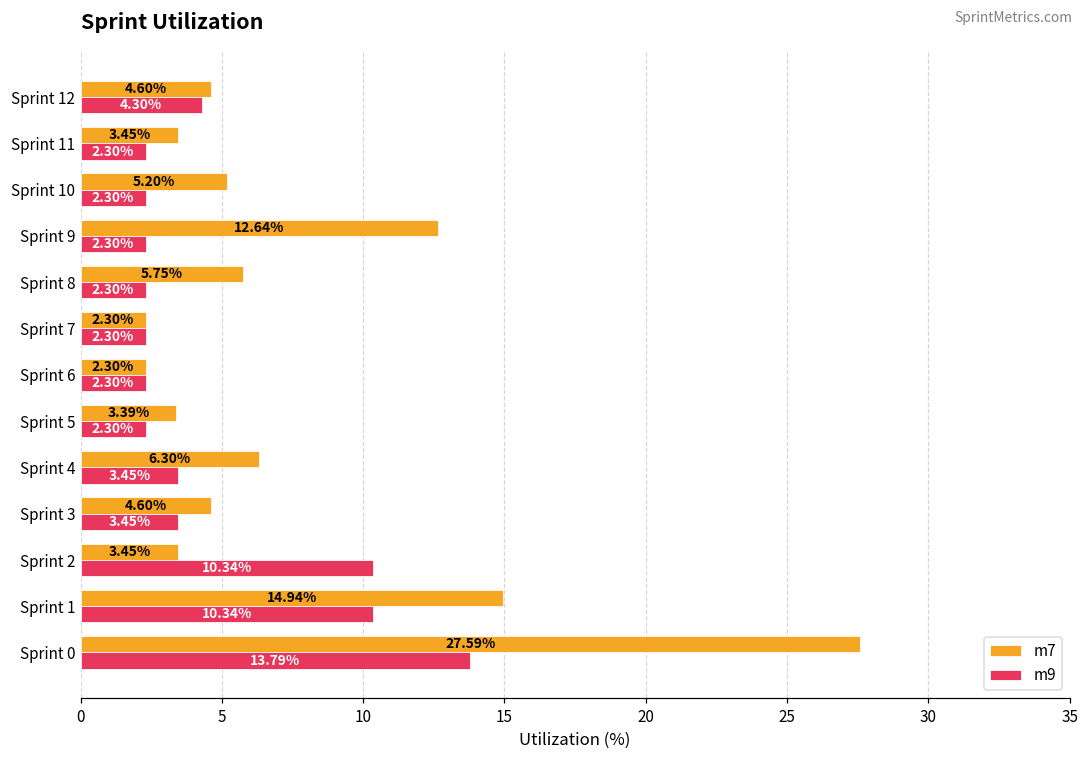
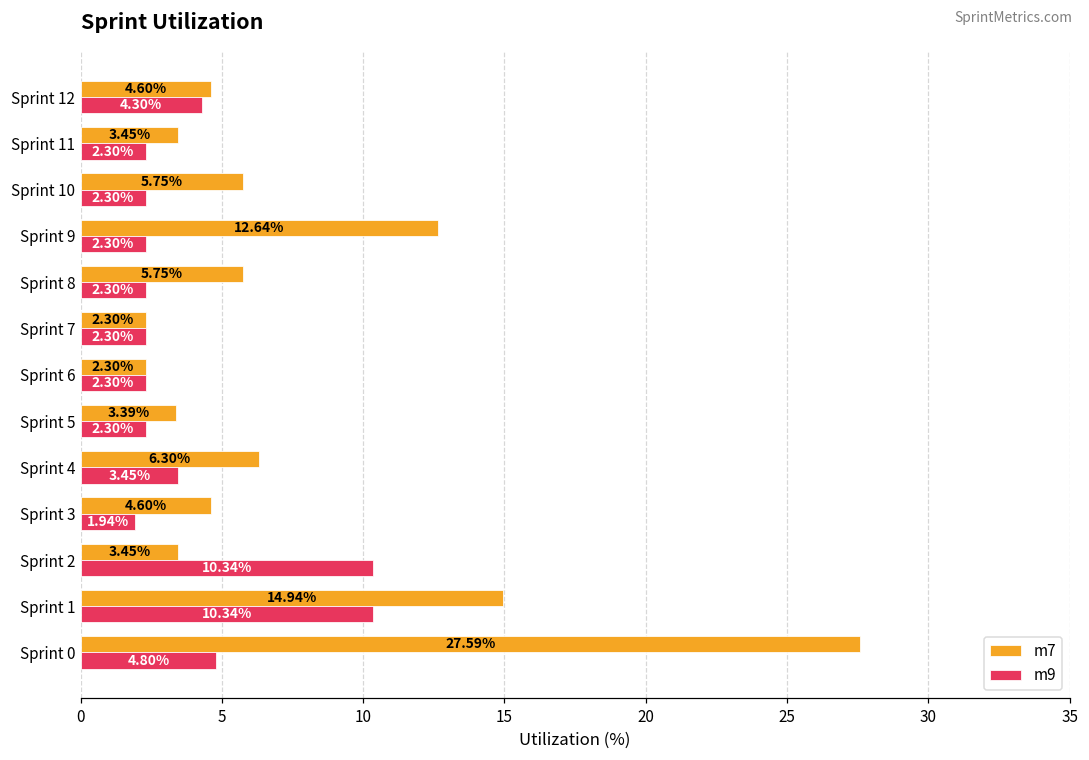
m7, Sprint 10: 5.20% -> 5.75%
m9, Sprint 3: 3.45% -> 1.94%
m9, Sprint 0: 13.79% -> 4.80%
